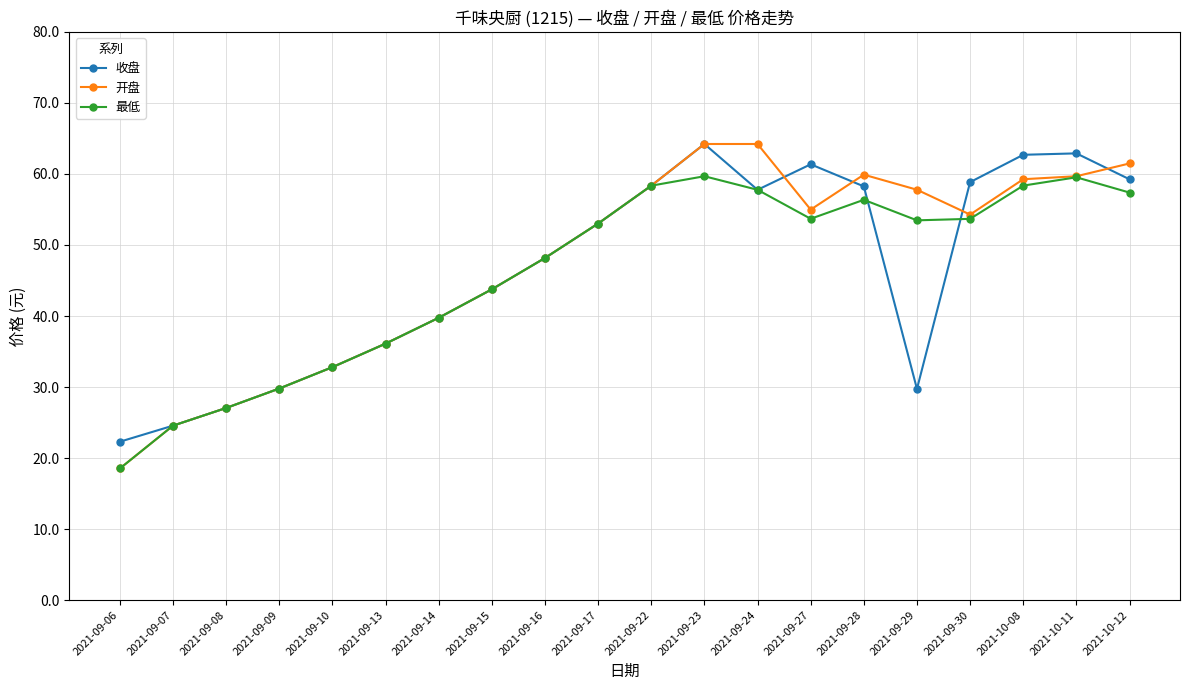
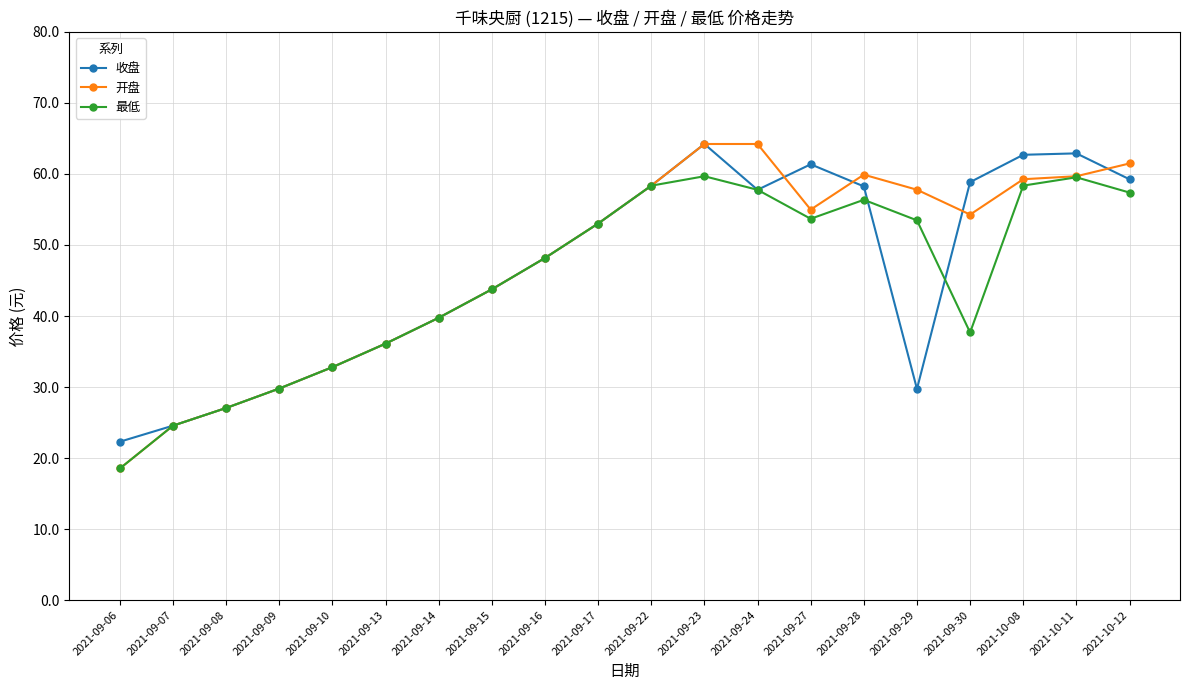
最低, 2021-09-30: 54 -> 38
